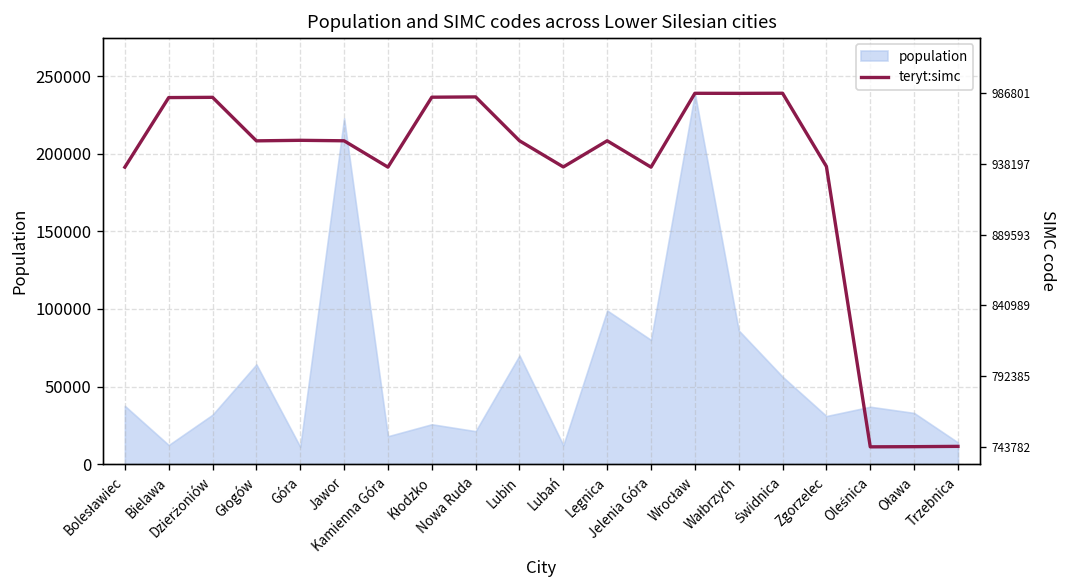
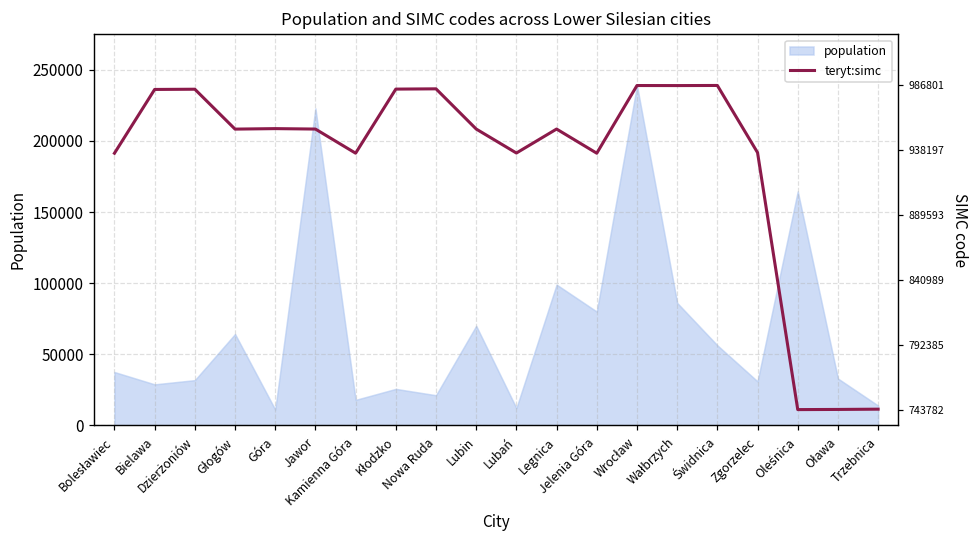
population, Bielawa: 12000 -> 29000
population, Oleśnica: 37000 -> 165000
